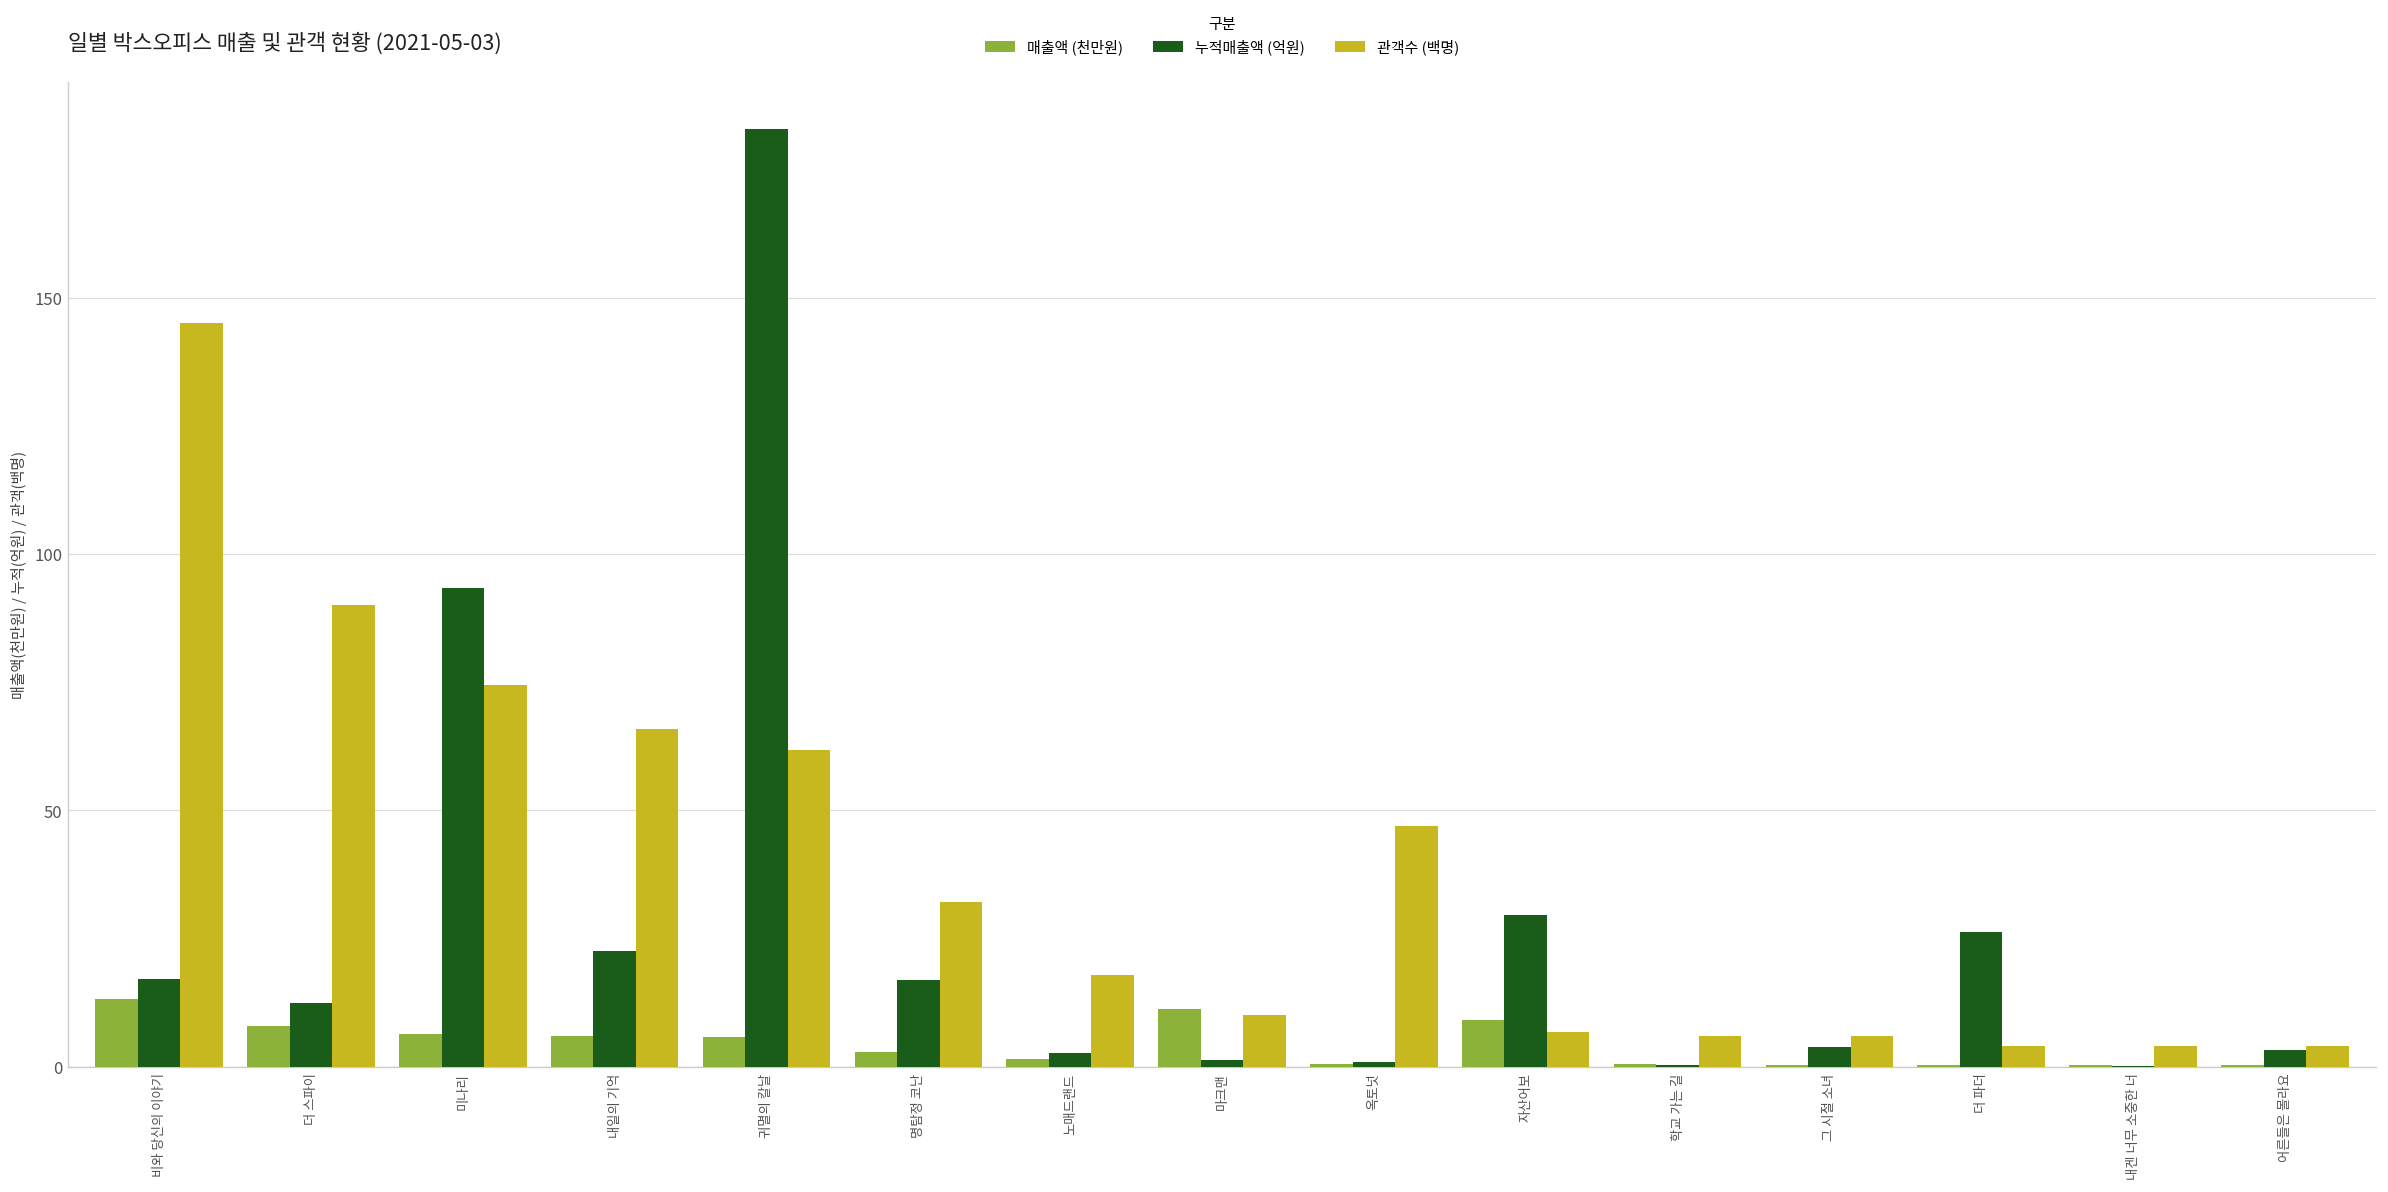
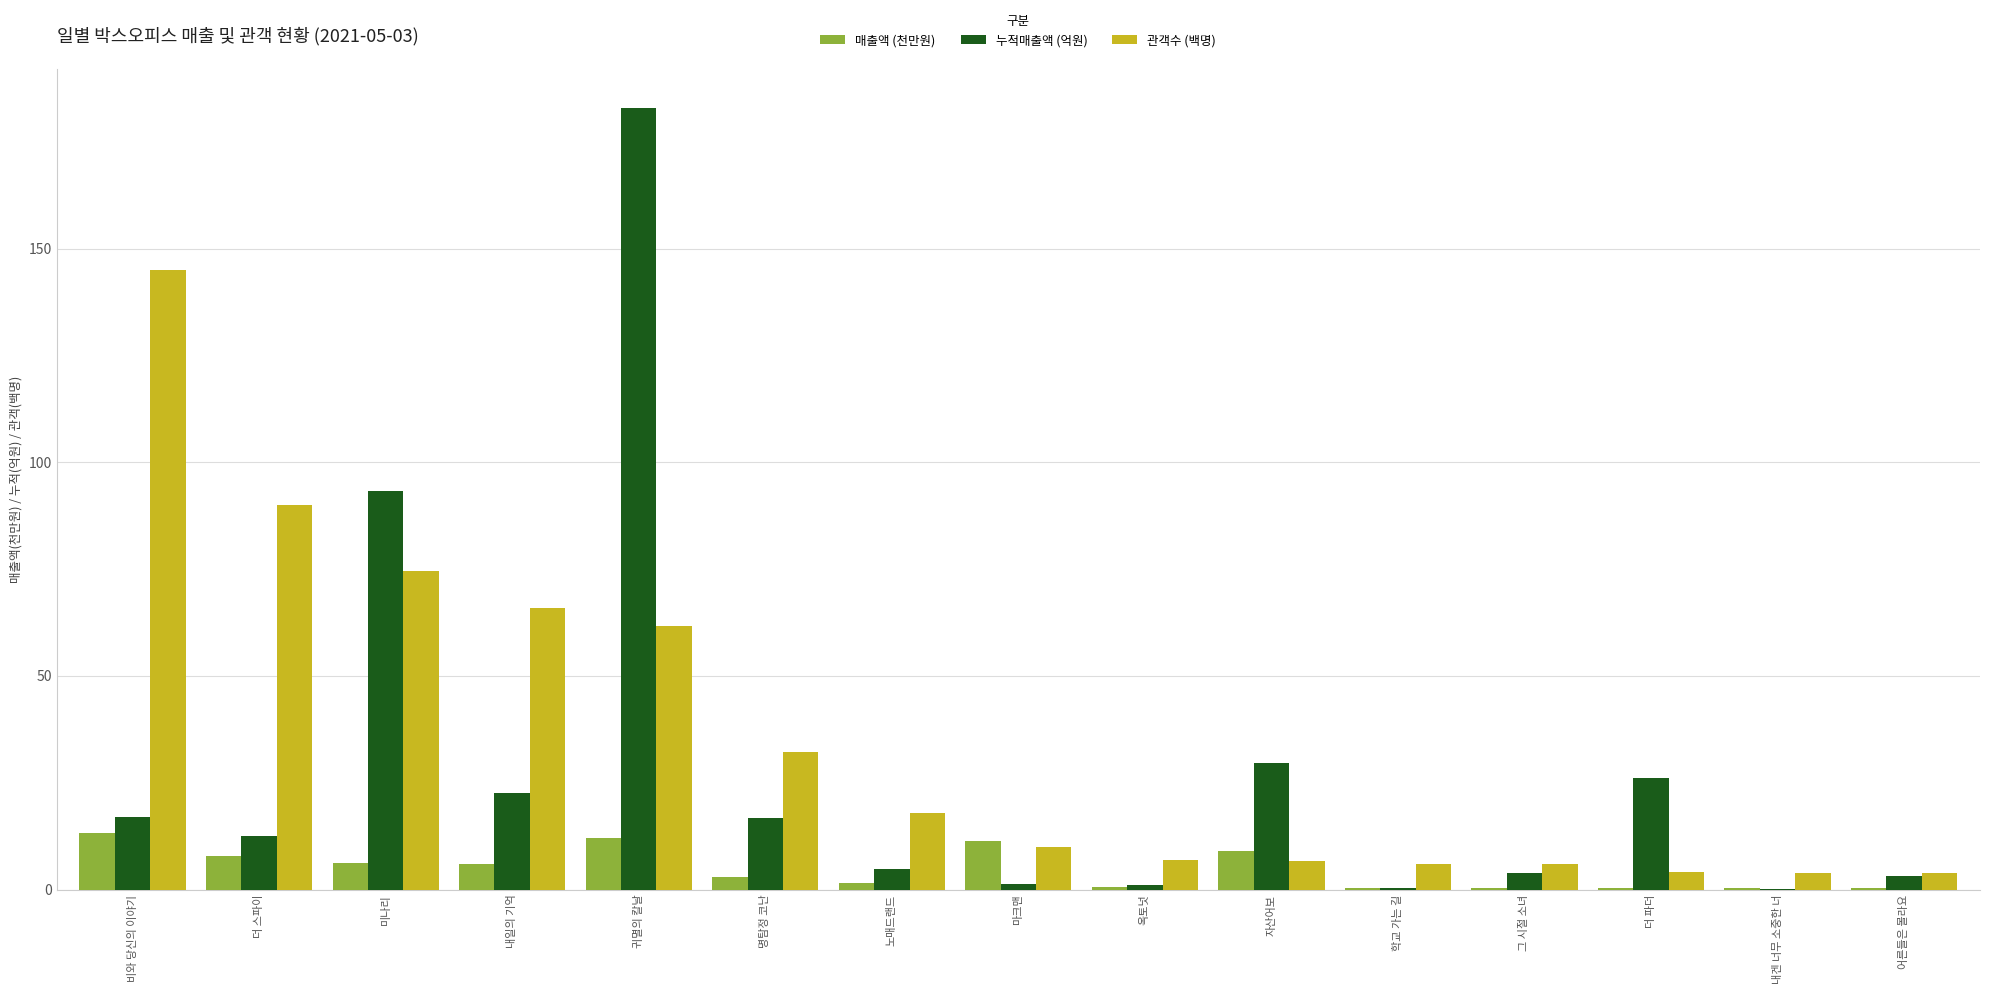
매출액 (천만원), 귀멸의 칼날: 6 -> 12
누적매출액 (억원), 노매드랜드: 3 -> 5
관객수 (백명), 옥토넛: 47 -> 7
